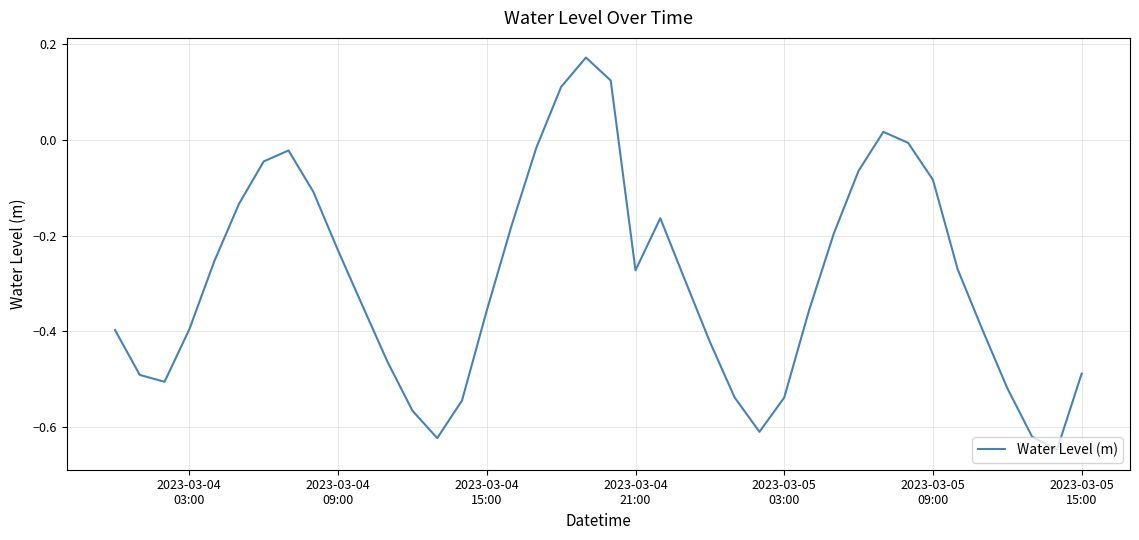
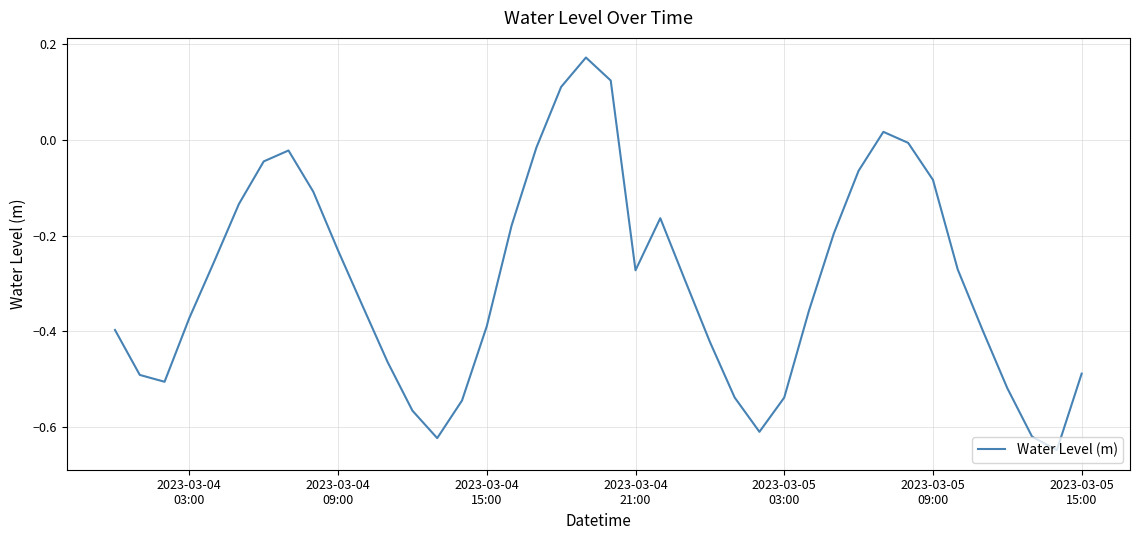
2023-03-04 03:00: -0.40 -> -0.37
2023-03-04 15:00: -0.36 -> -0.39
